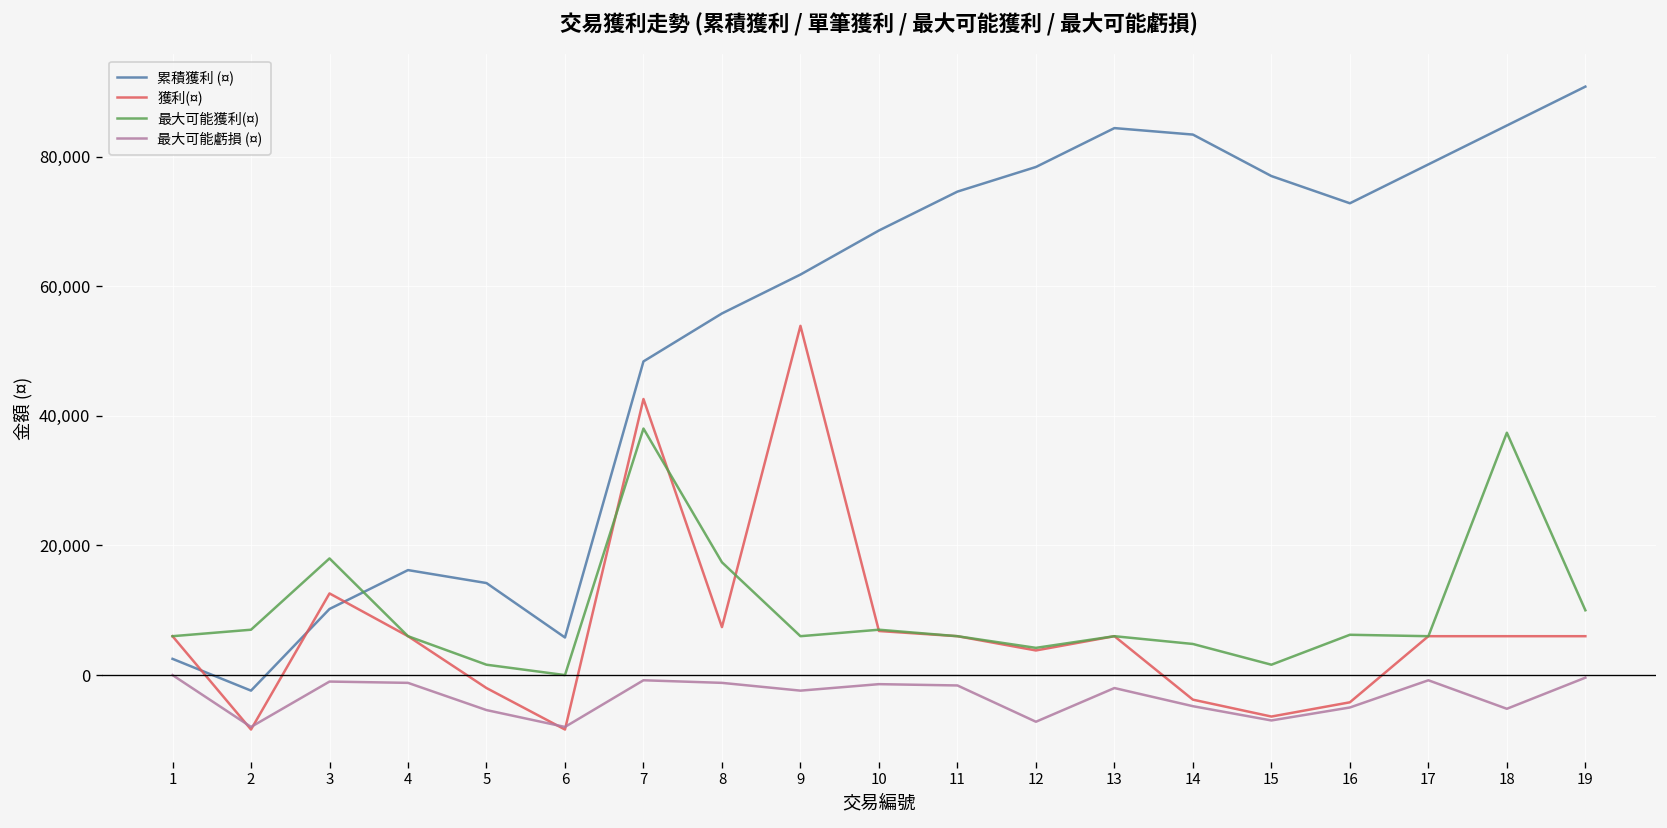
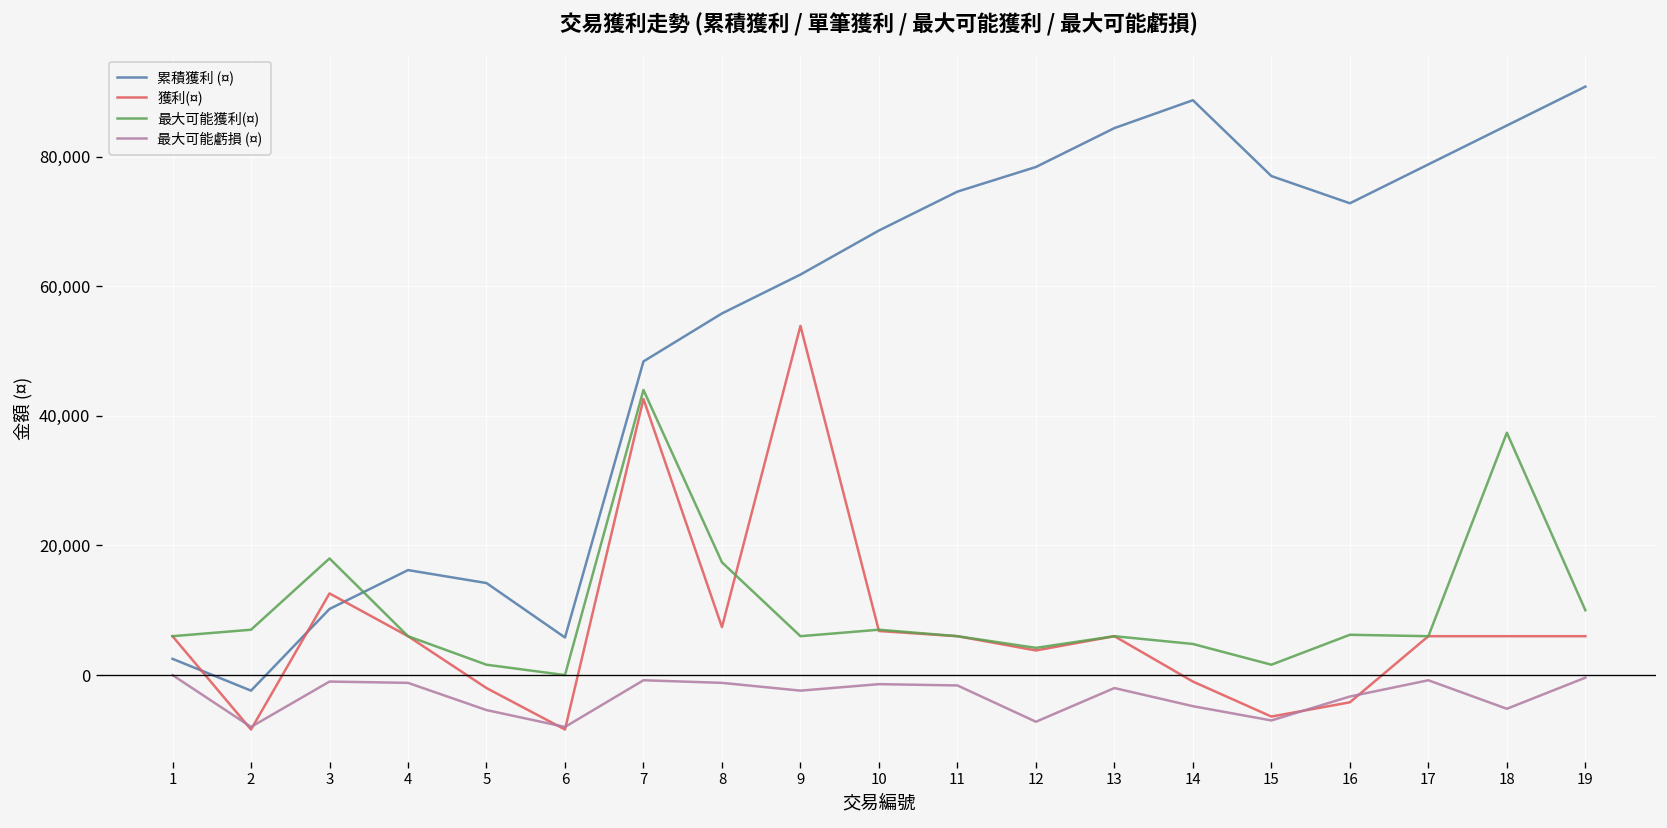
最大可能獲利(¤), 7: 38,000 -> 44,000
累積獲利 (¤), 14: 83,000 -> 89,000
獲利(¤), 14: -4,000 -> -1,000
最大可能虧損 (¤), 16: -5,000 -> -3,000
